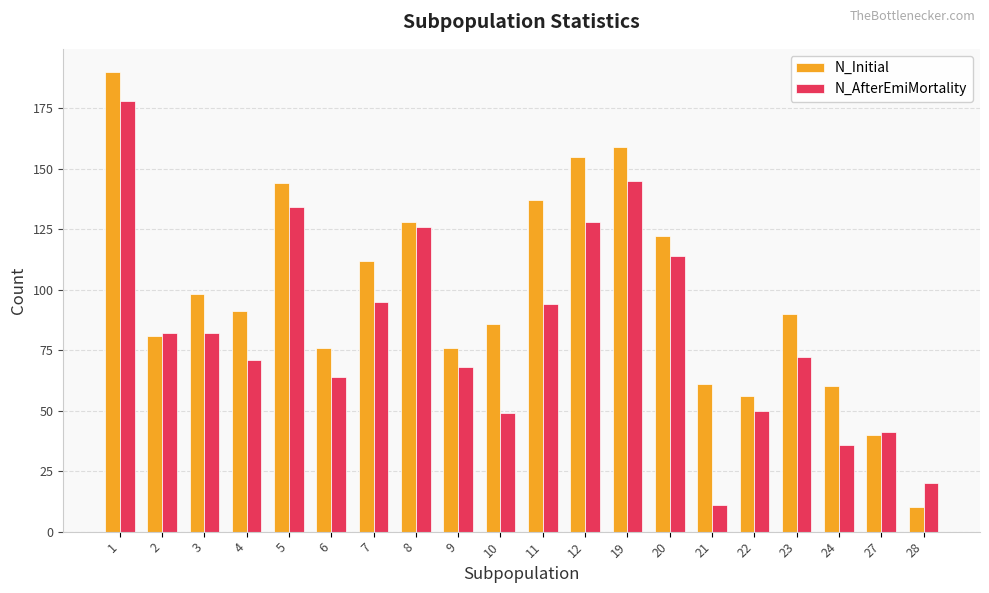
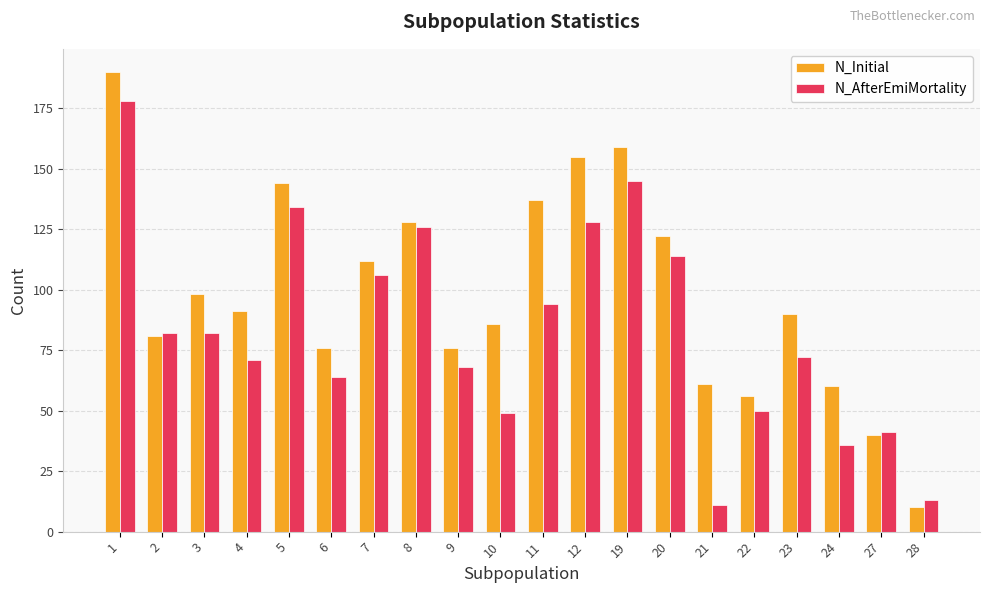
N_AfterEmiMortality, 7: 95 -> 106
N_AfterEmiMortality, 28: 20 -> 13
